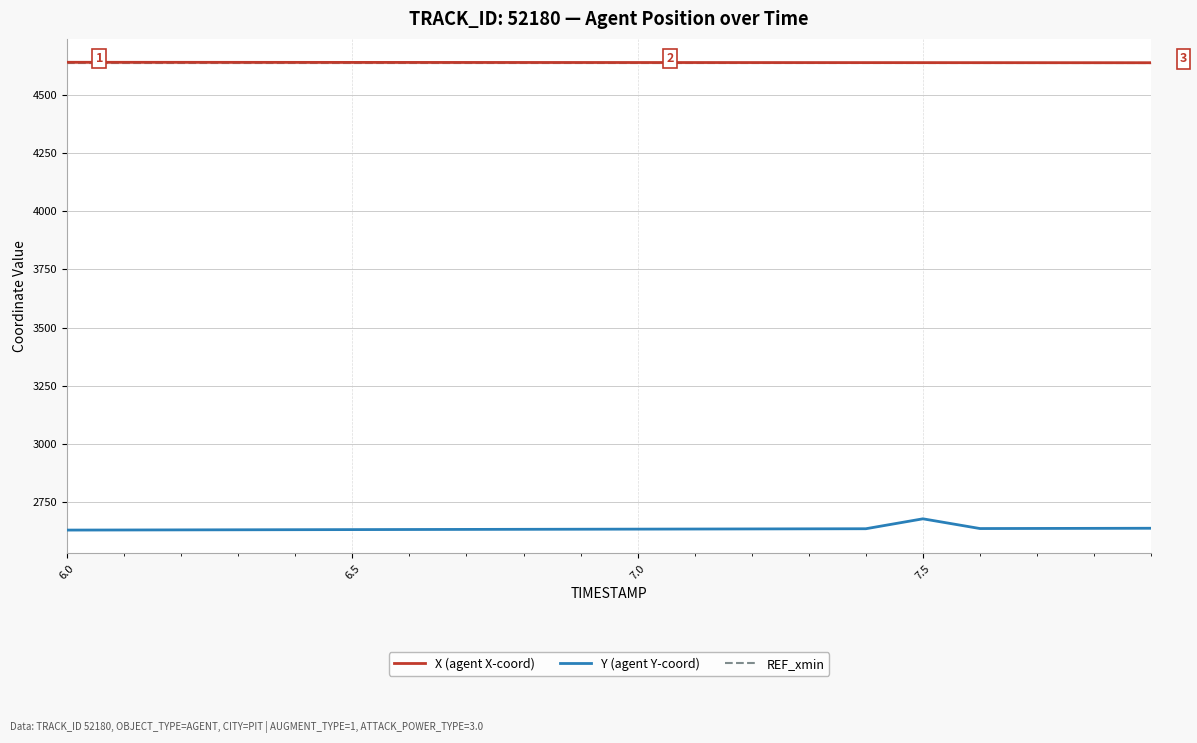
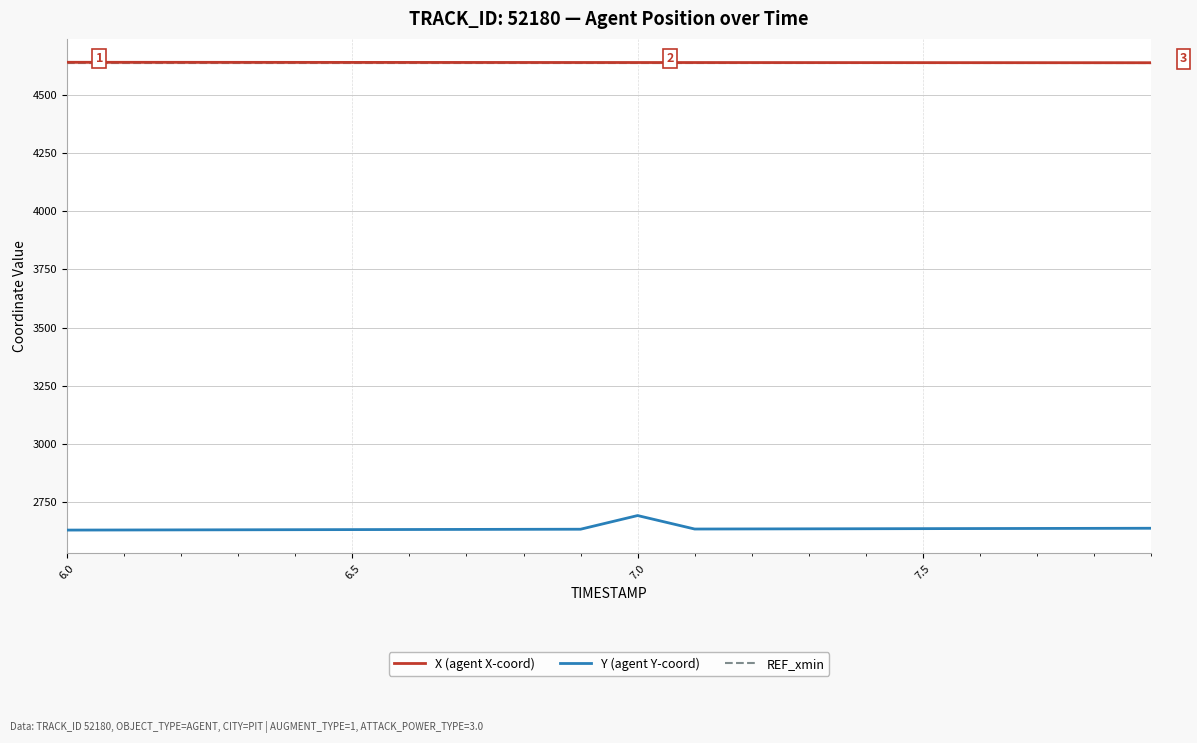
Y (agent Y-coord), 7.0: 2630 -> 2690
Y (agent Y-coord), 7.5: 2680 -> 2640
